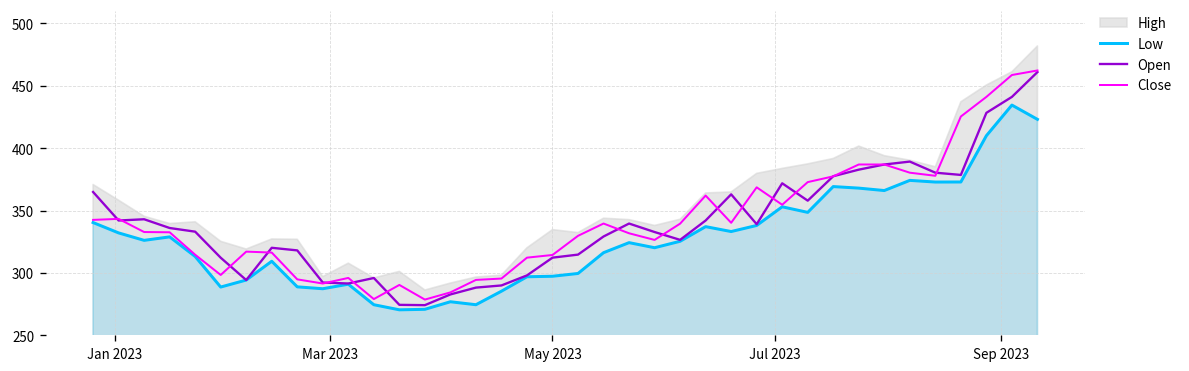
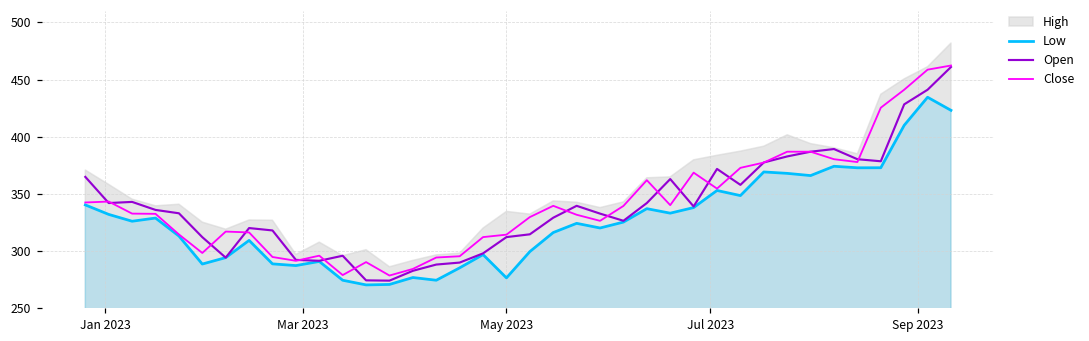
Low, May 2023: 297 -> 277
